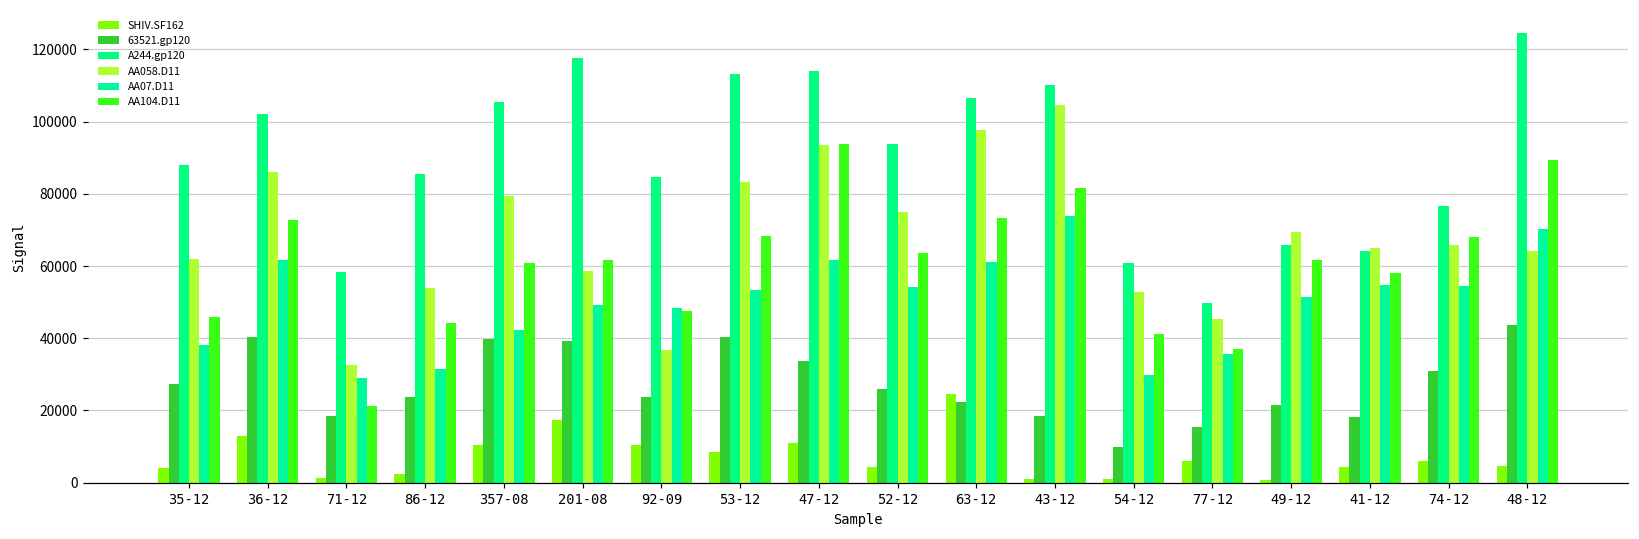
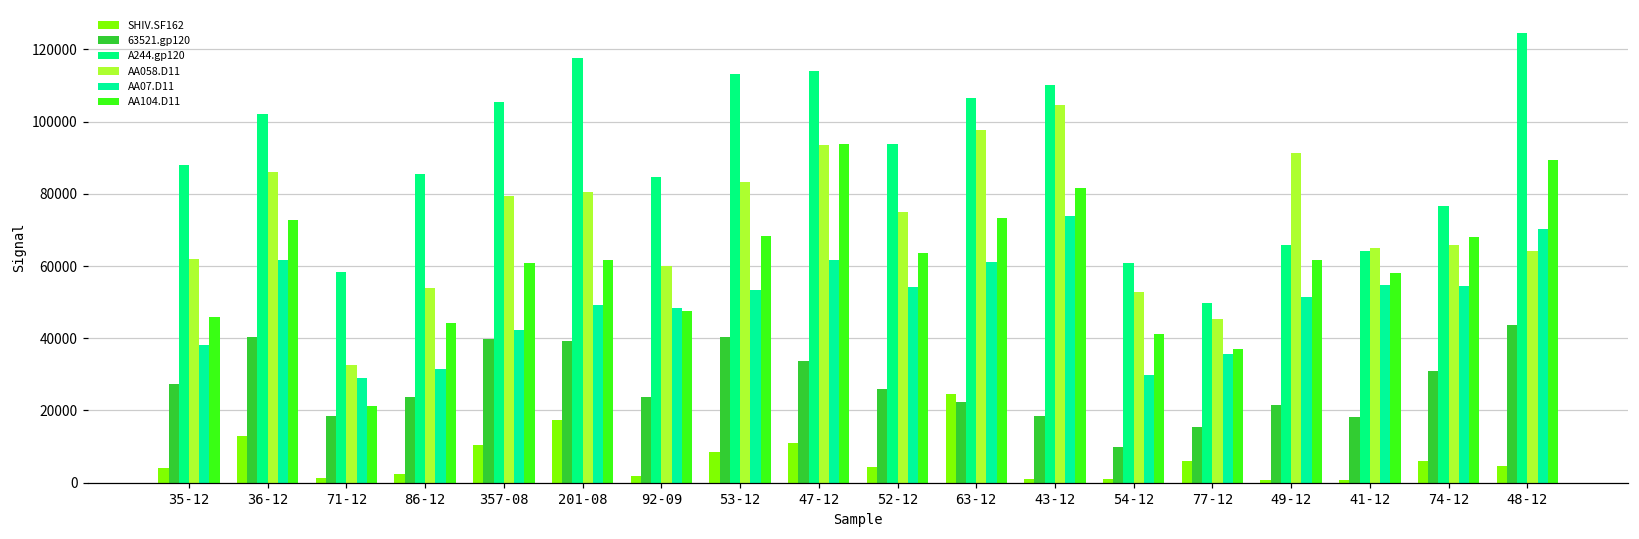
AA058.D11, 201-08: 59000 -> 81000
SHIV.SF162, 92-09: 10000 -> 2000
AA058.D11, 92-09: 37000 -> 60000
AA058.D11, 49-12: 69000 -> 91000
SHIV.SF162, 41-12: 4000 -> 1000
